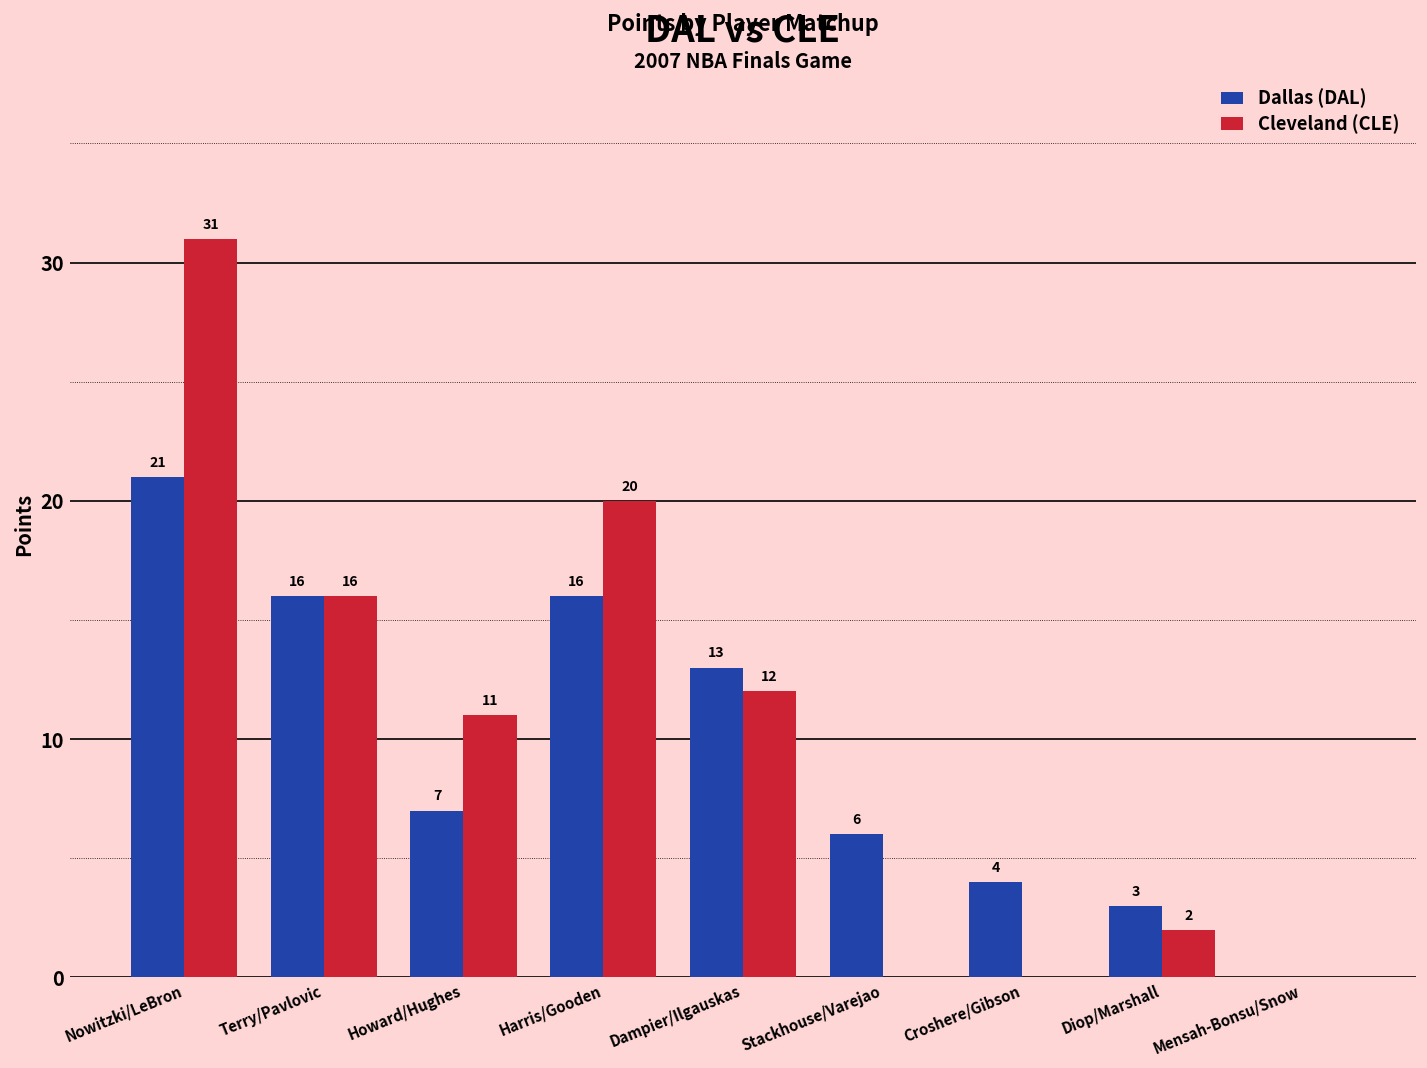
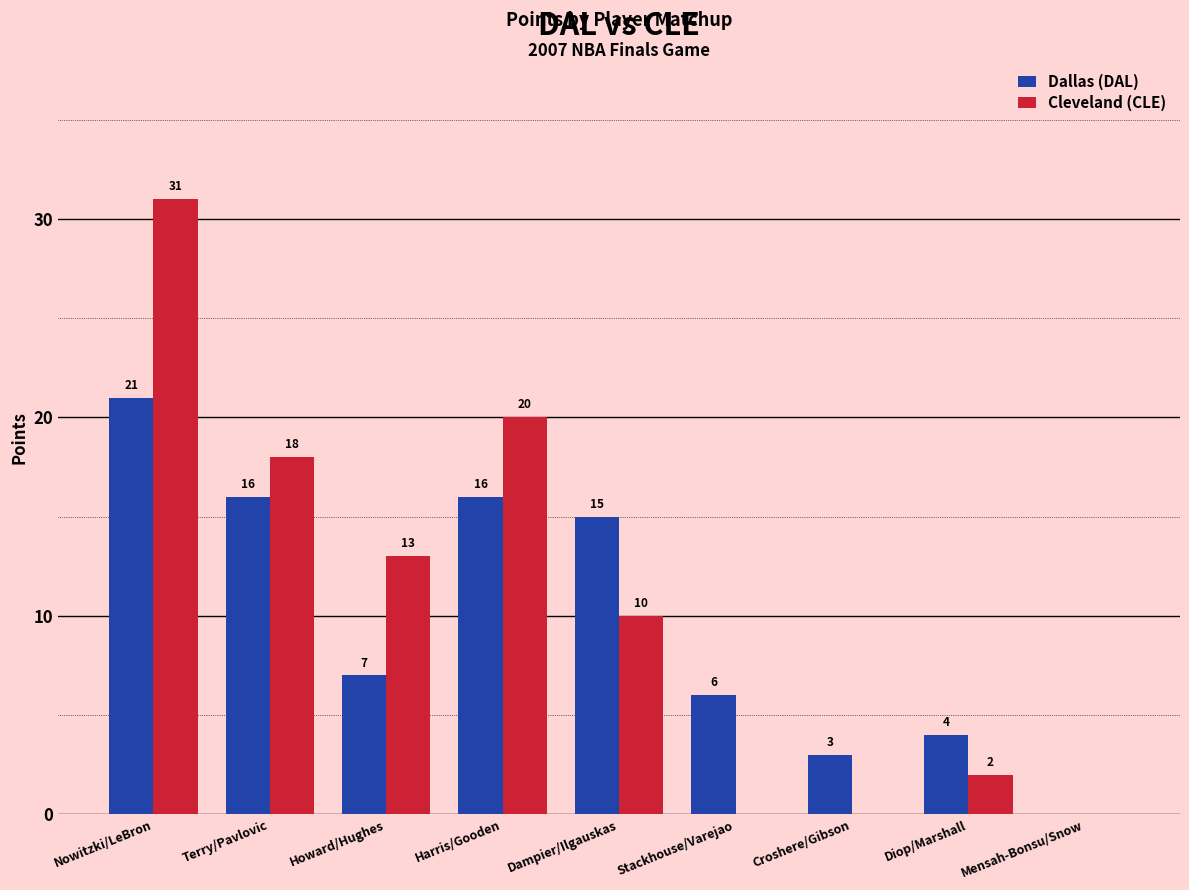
Cleveland (CLE), Terry/Pavlovic: 16 -> 18
Cleveland (CLE), Howard/Hughes: 11 -> 13
Dallas (DAL), Dampier/Ilgauskas: 13 -> 15
Cleveland (CLE), Dampier/Ilgauskas: 12 -> 10
Dallas (DAL), Croshere/Gibson: 4 -> 3
Dallas (DAL), Diop/Marshall: 3 -> 4
